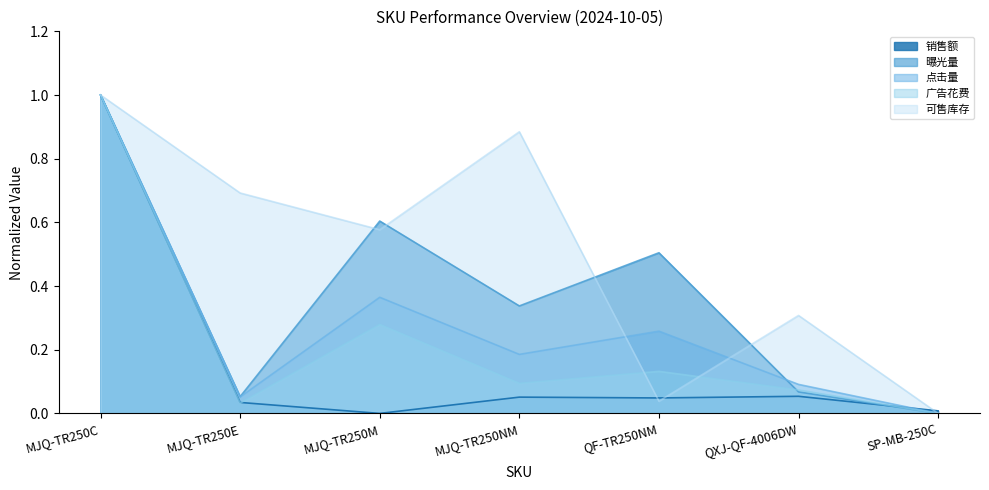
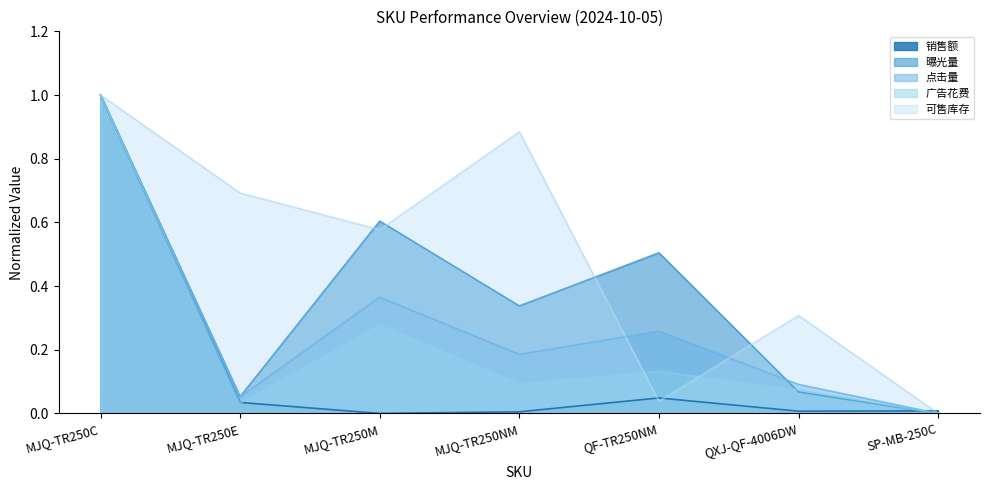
销售额, MJQ-TR250NM: 0.05 -> 0.01
销售额, QXJ-QF-4006DW: 0.05 -> 0.01
